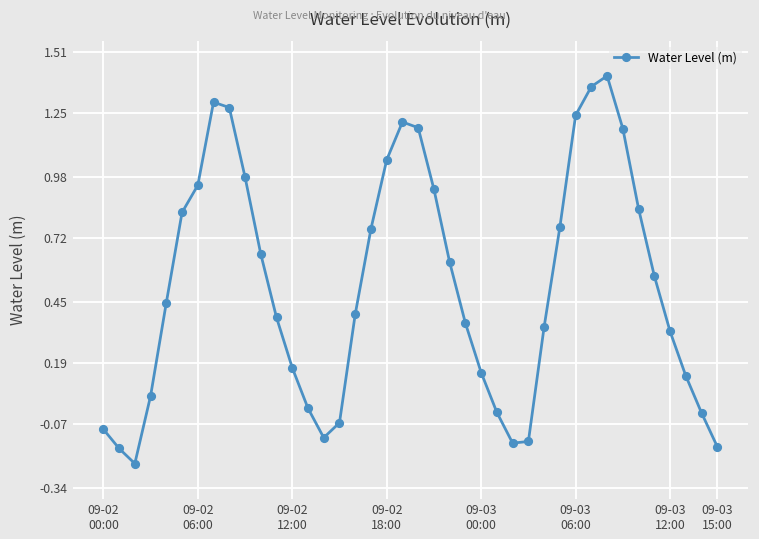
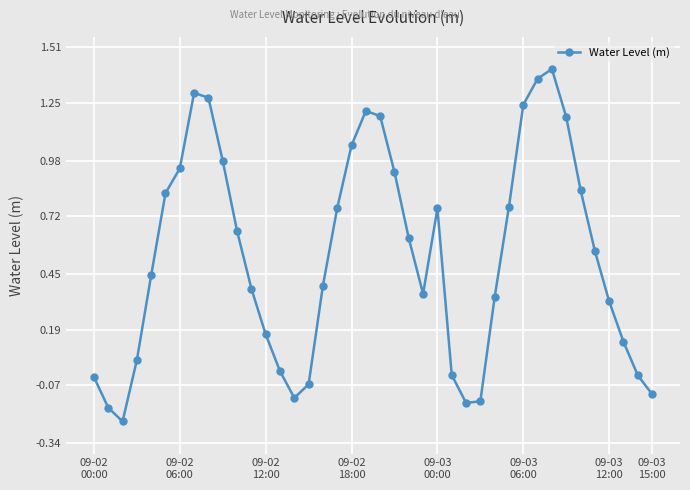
09-02 00:00: -0.09 -> -0.03
09-03 00:00: 0.15 -> 0.76
09-03 15:00: -0.17 -> -0.11
